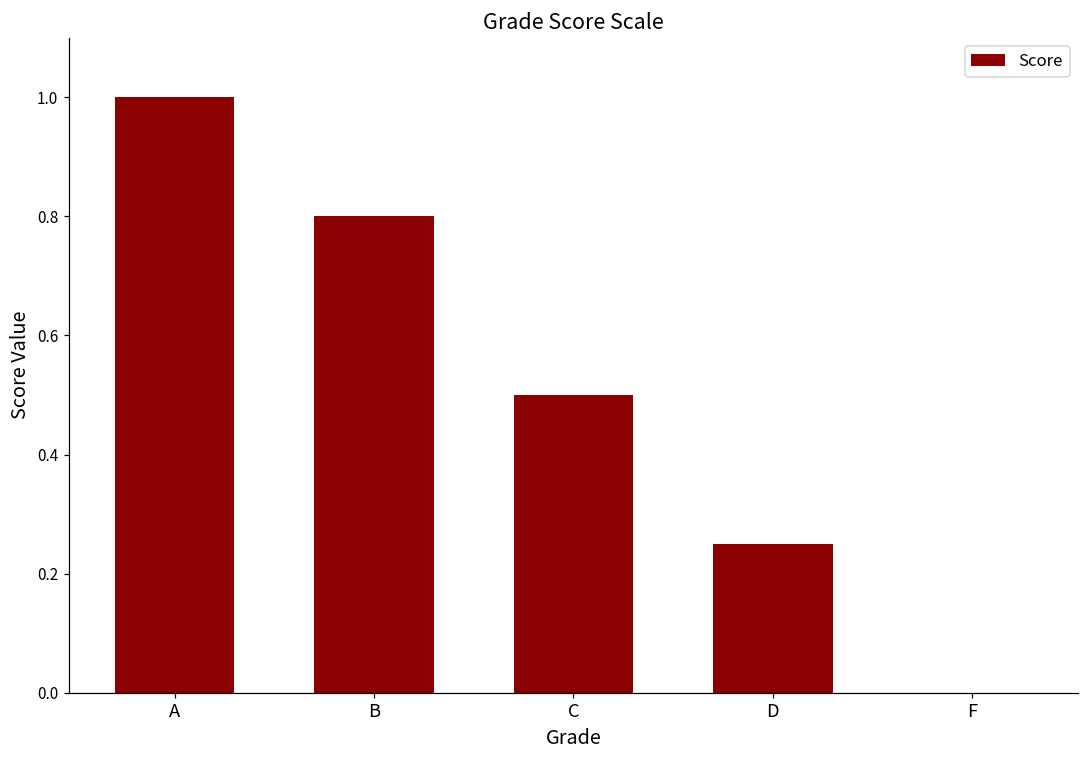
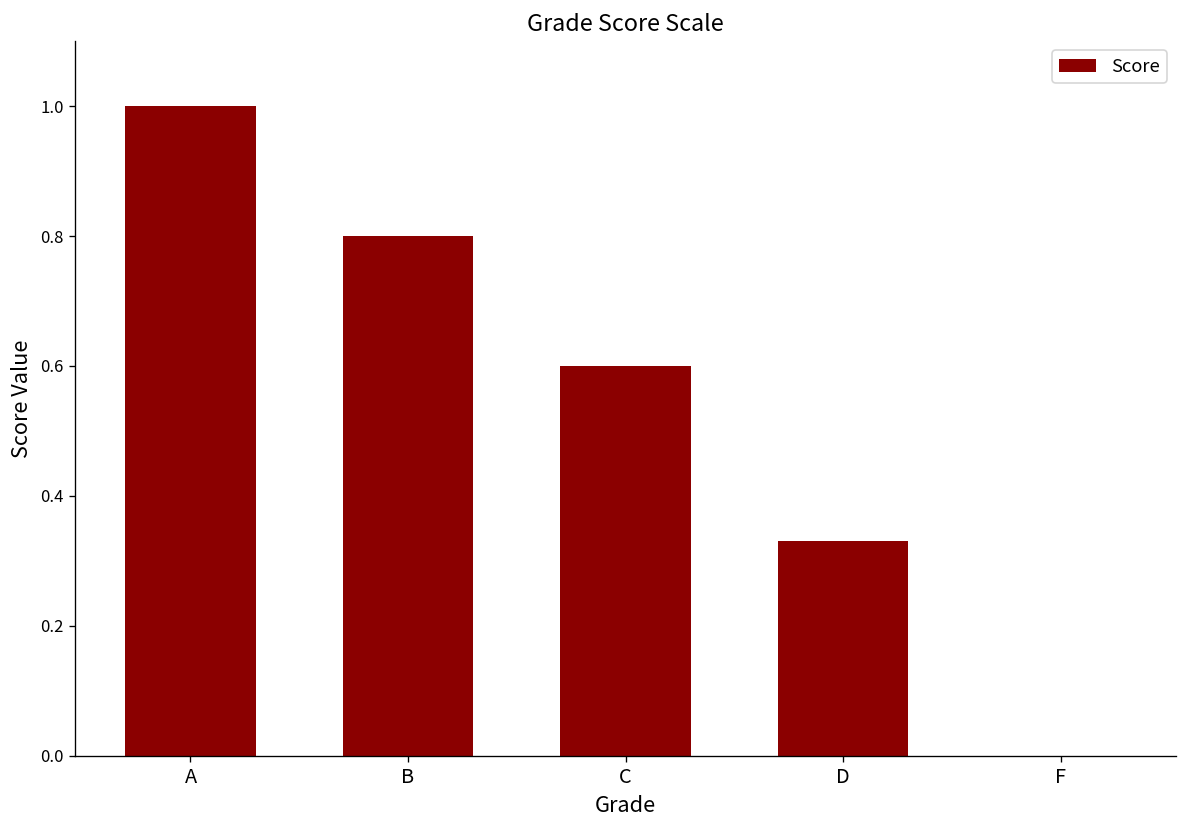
C: 0.5 -> 0.6
D: 0.25 -> 0.33
